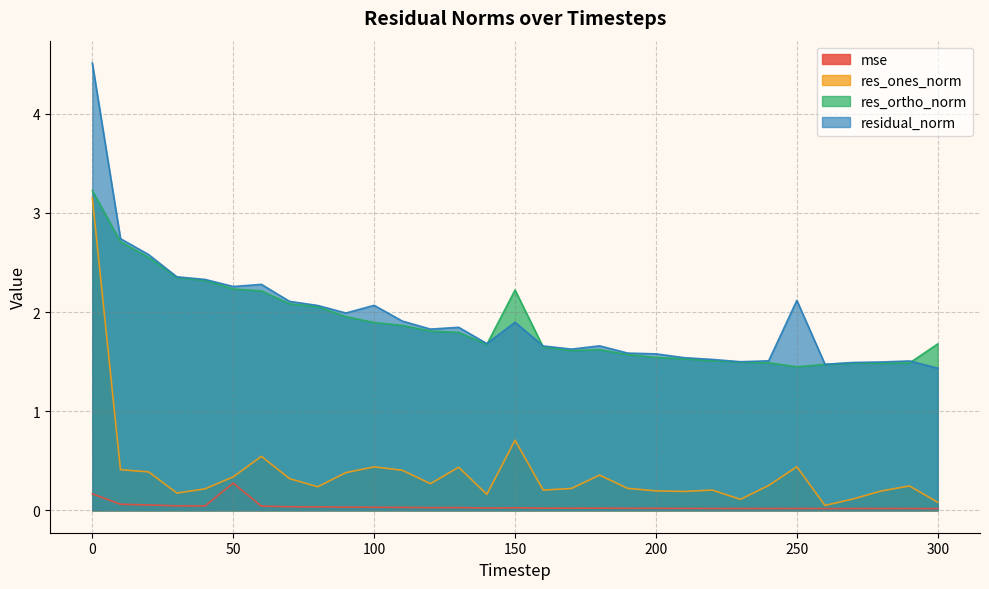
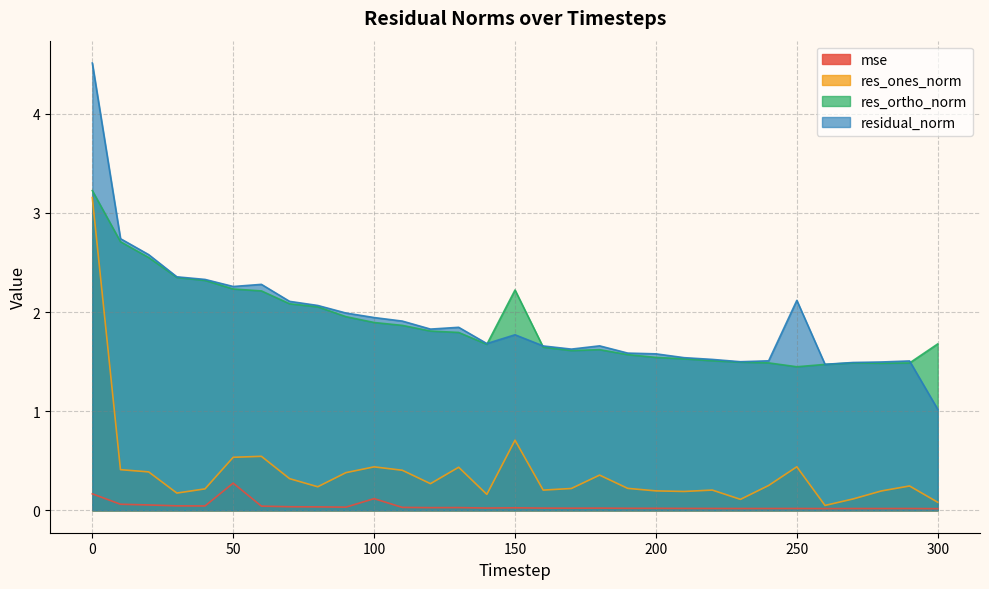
res_ones_norm, 50: 0.3 -> 0.5
mse, 100: 0.0 -> 0.1
residual_norm, 100: 2.1 -> 1.9
residual_norm, 150: 1.9 -> 1.8
residual_norm, 300: 1.4 -> 1.0
